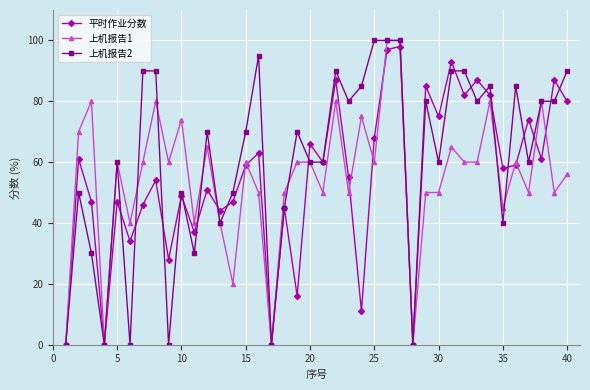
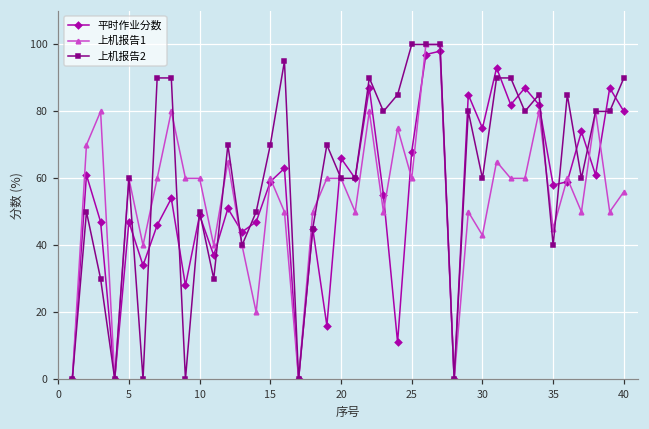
上机报告1, 10: 74 -> 60
上机报告1, 30: 50 -> 43
